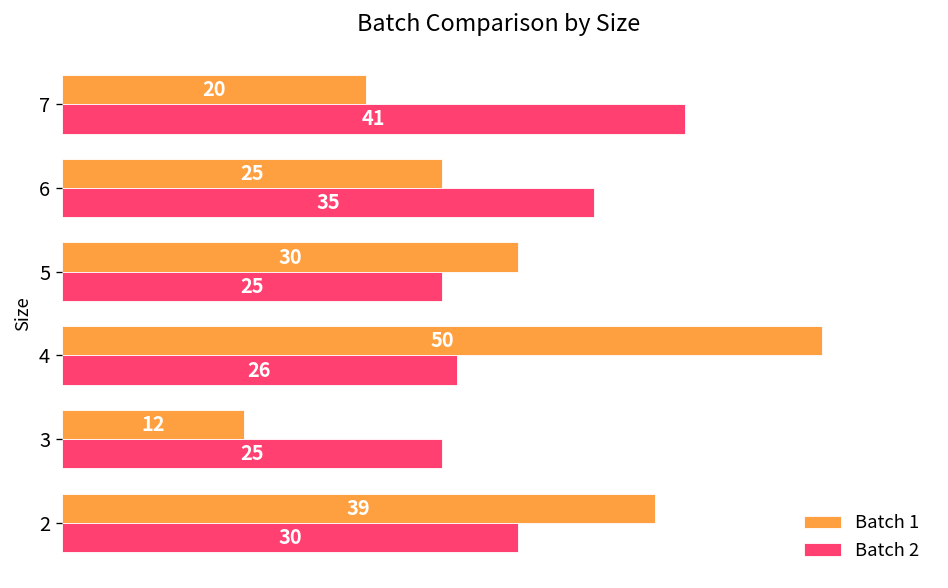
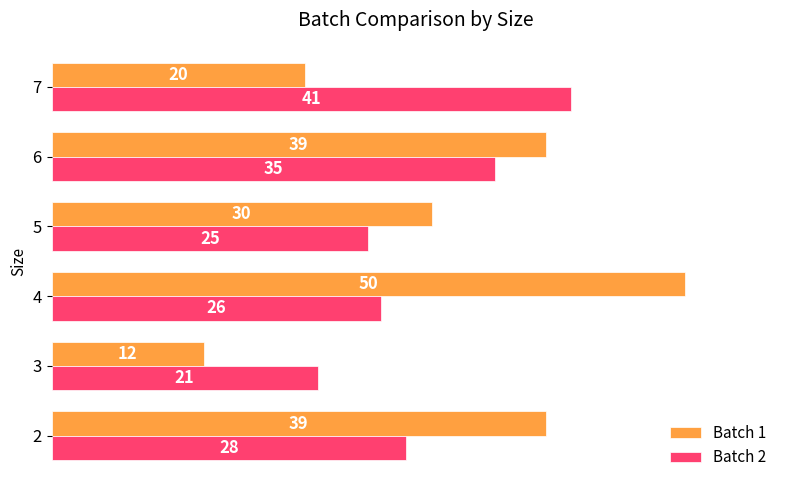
Batch 1, 6: 25 -> 39
Batch 2, 3: 25 -> 21
Batch 2, 2: 30 -> 28
